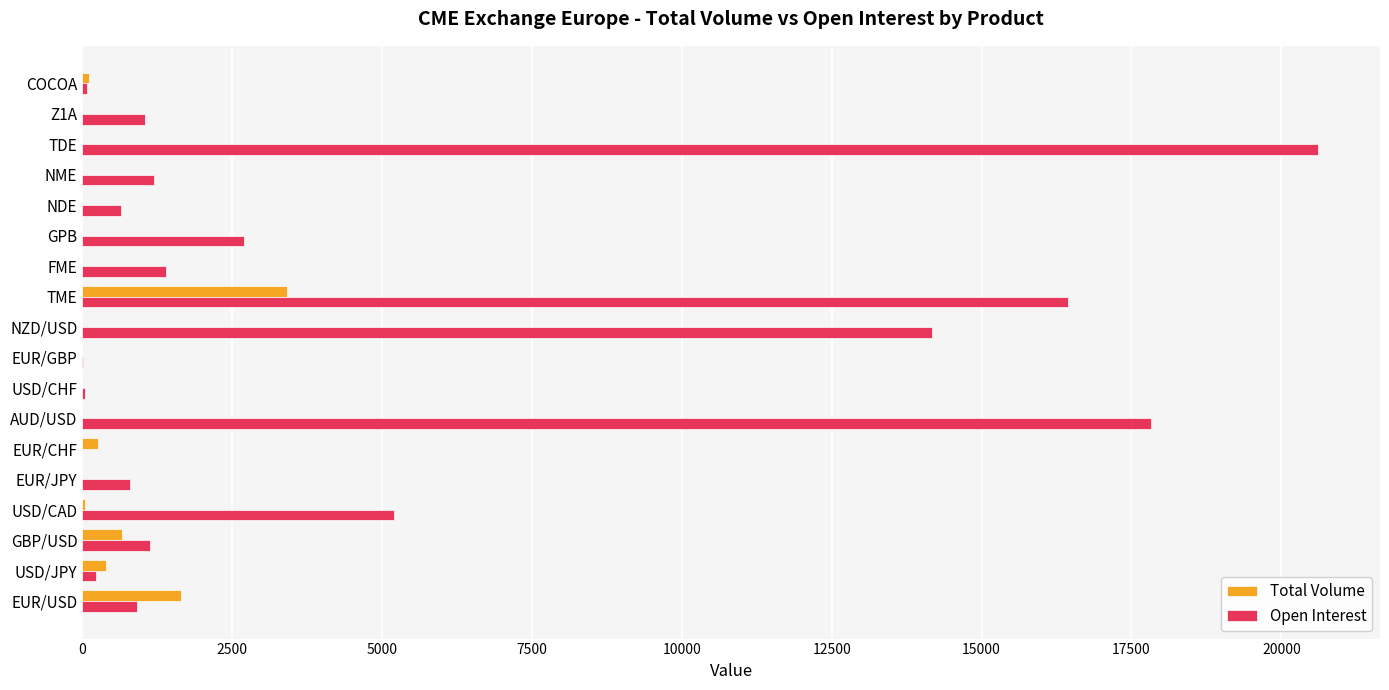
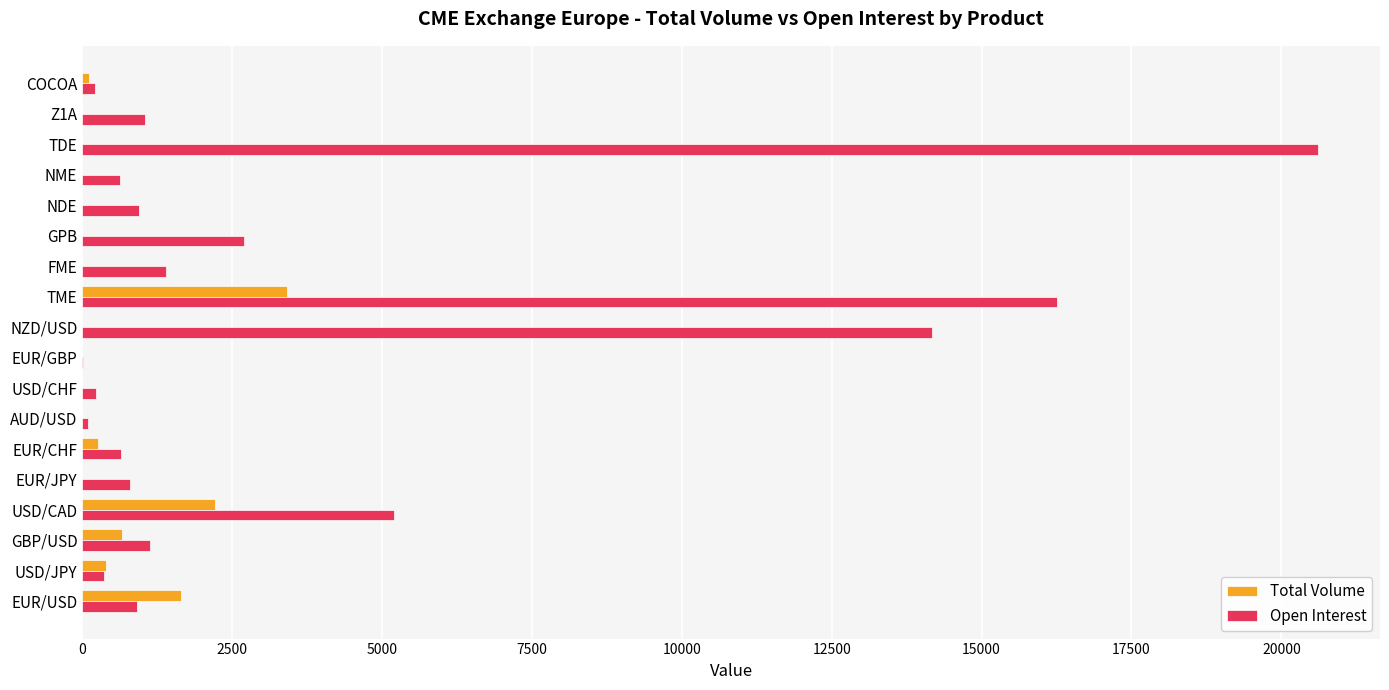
Open Interest, COCOA: 100 -> 200
Open Interest, NME: 1200 -> 600
Open Interest, NDE: 600 -> 1000
Open Interest, TME: 16400 -> 16300
Open Interest, USD/CHF: 0 -> 200
Open Interest, AUD/USD: 17800 -> 100
Open Interest, EUR/CHF: 0 -> 600
Total Volume, USD/CAD: 0 -> 2200
Open Interest, USD/JPY: 200 -> 400
